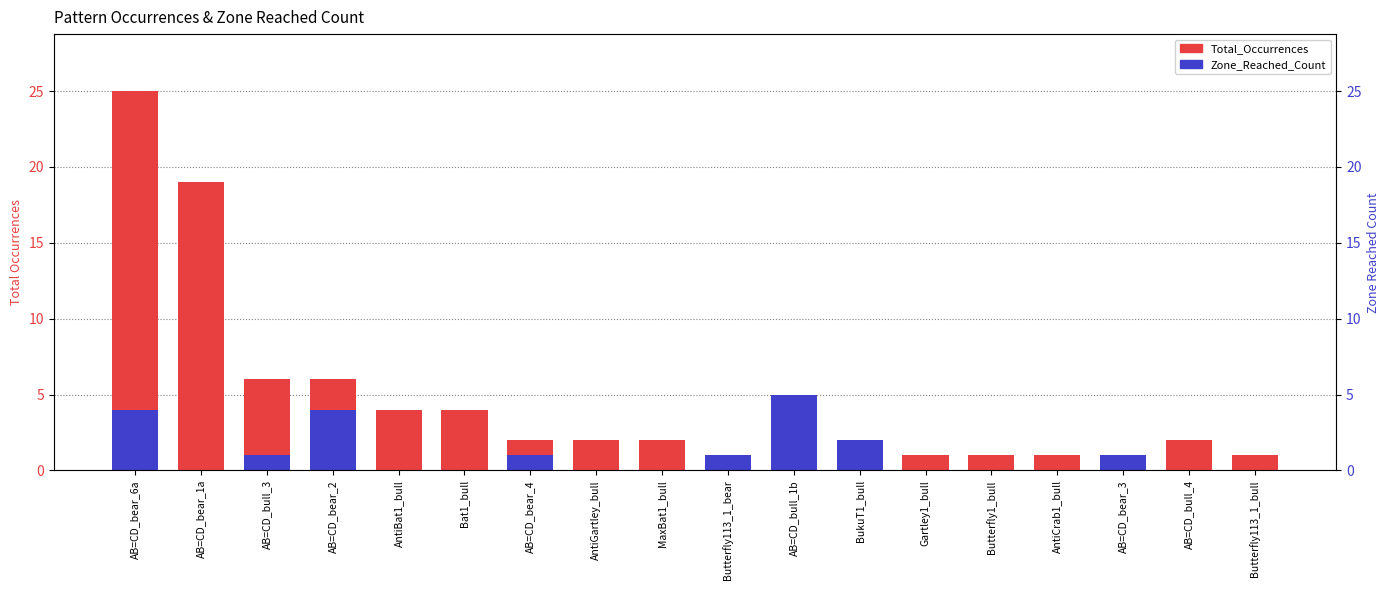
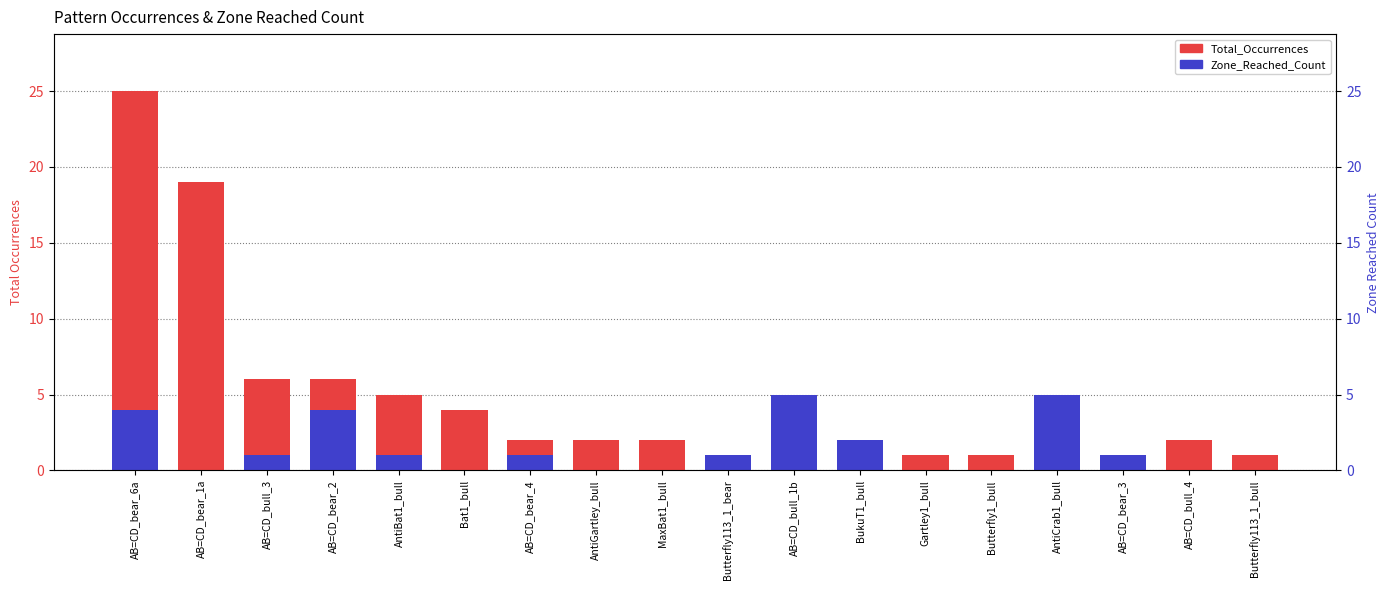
Total_Occurrences, AntiBat1_bull: 4 -> 5
Zone_Reached_Count, AntiBat1_bull: 0 -> 1
Zone_Reached_Count, AntiCrab1_bull: 0 -> 5
